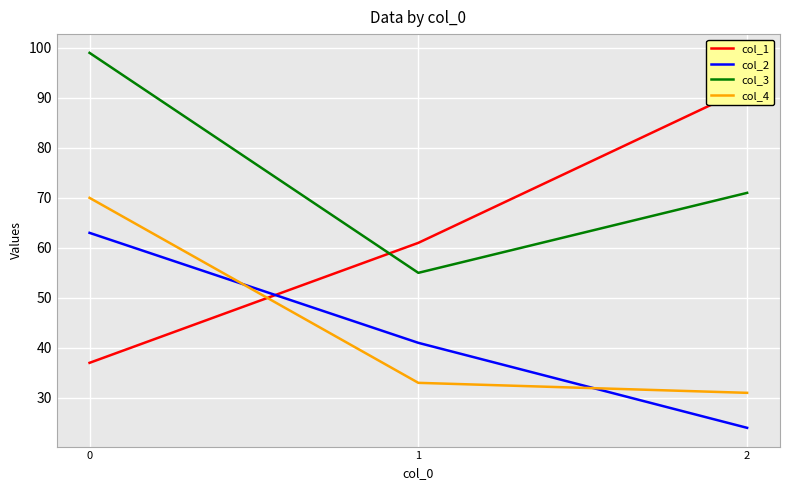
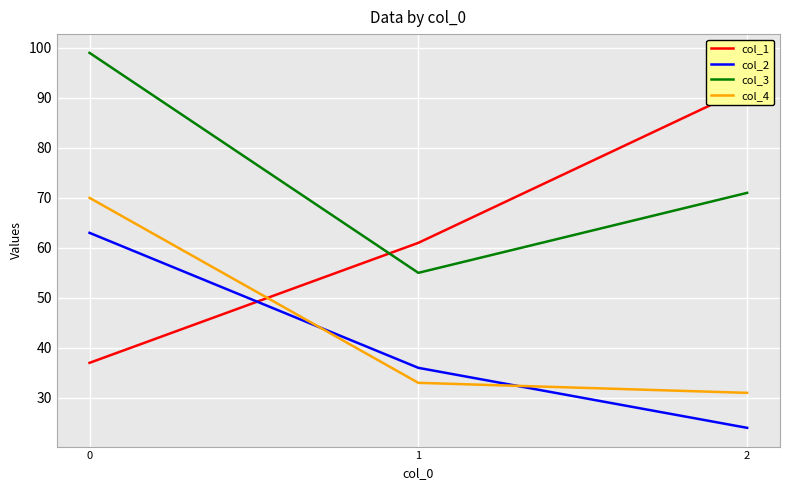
col_2, 1: 41 -> 36
